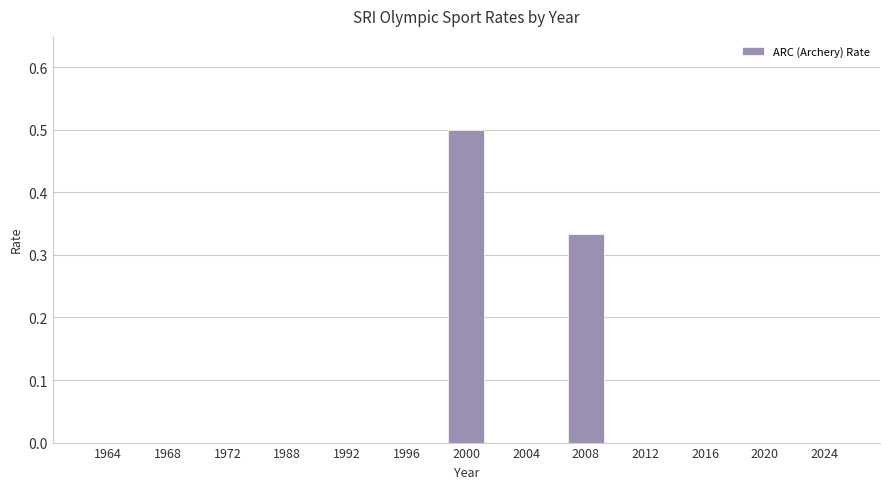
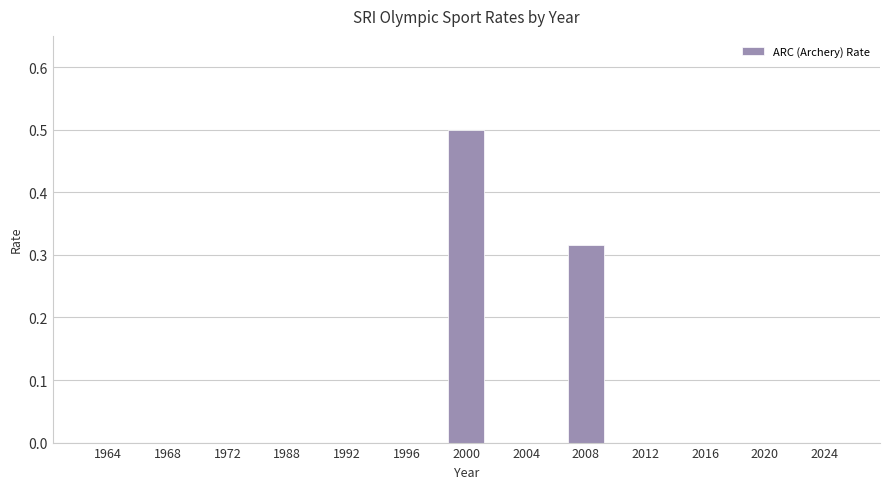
2008: 0.33 -> 0.32
